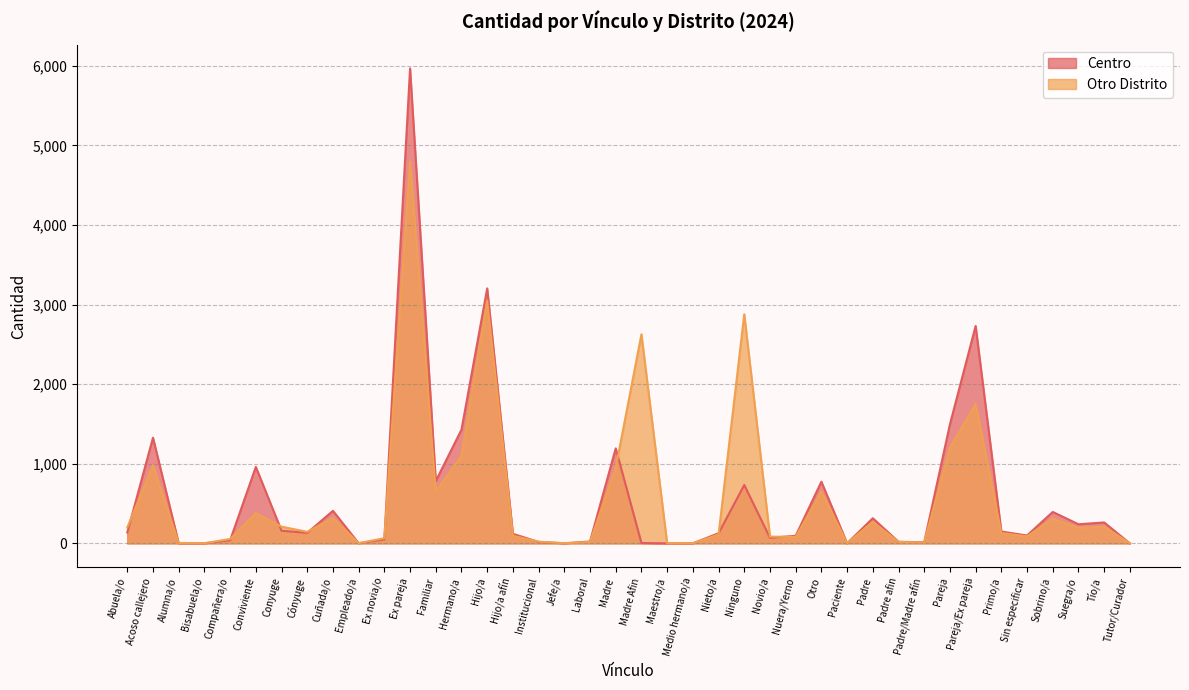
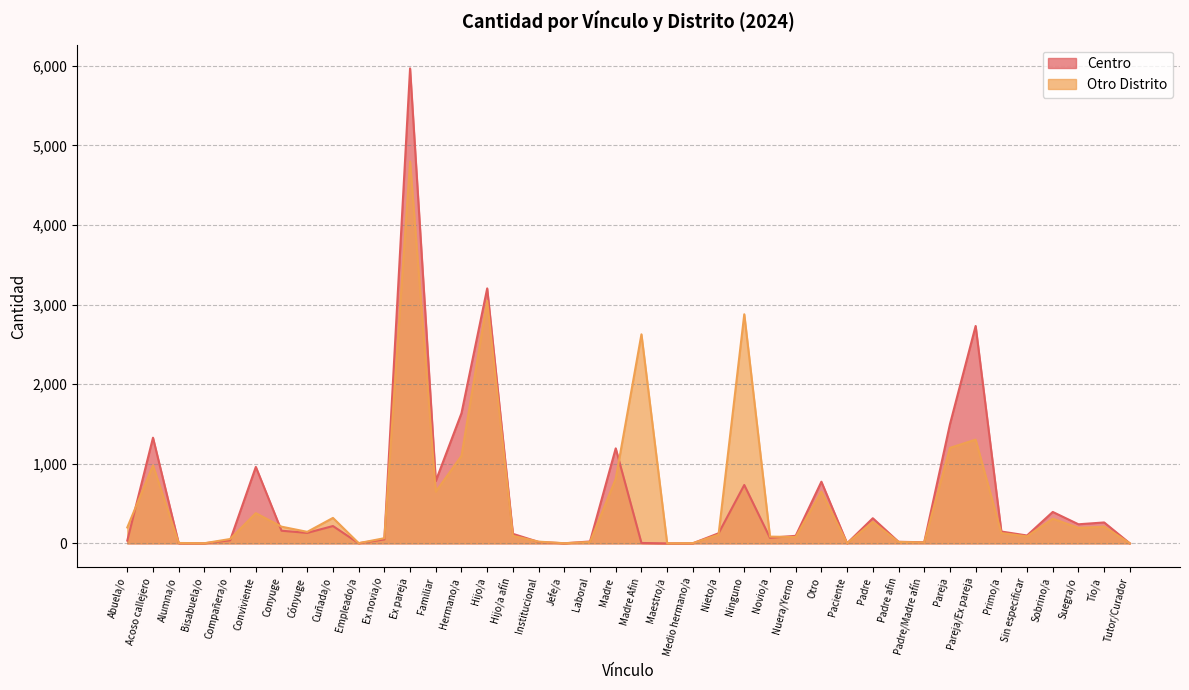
Centro, Abuela/o: 100 -> 0
Centro, Cuñada/o: 400 -> 200
Centro, Hermano/a: 1,400 -> 1,600
Otro Distrito, Madre: 1,000 -> 800
Otro Distrito, Pareja/Ex pareja: 1,800 -> 1,300
